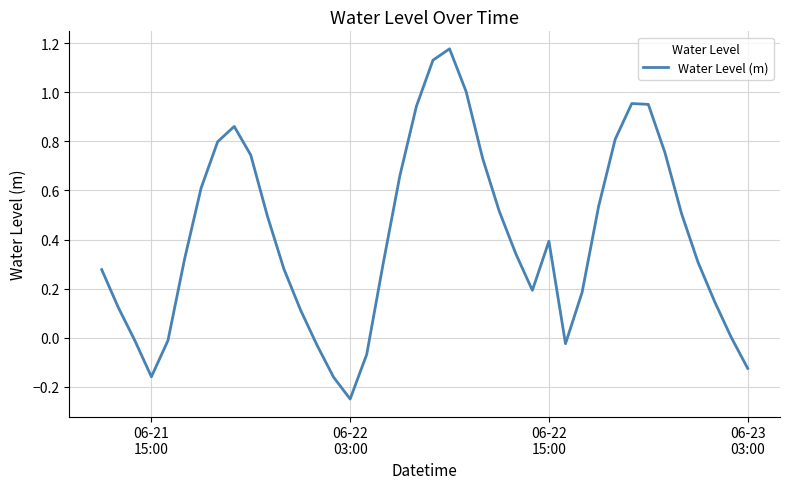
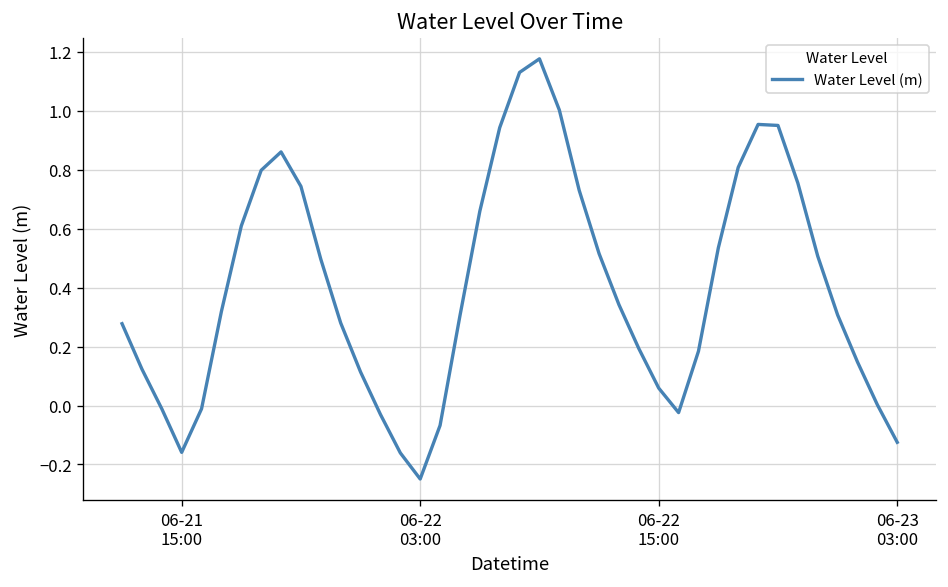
06-22 15:00: 0.39 -> 0.06
